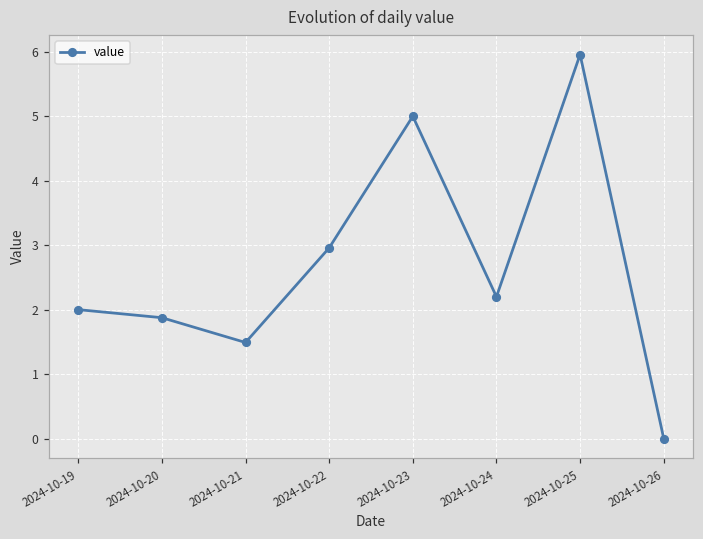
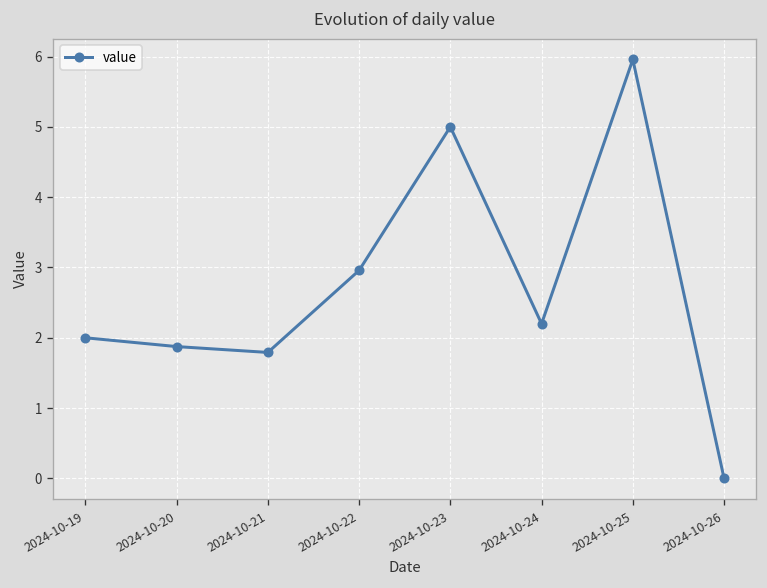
2024-10-21: 1.5 -> 1.8
